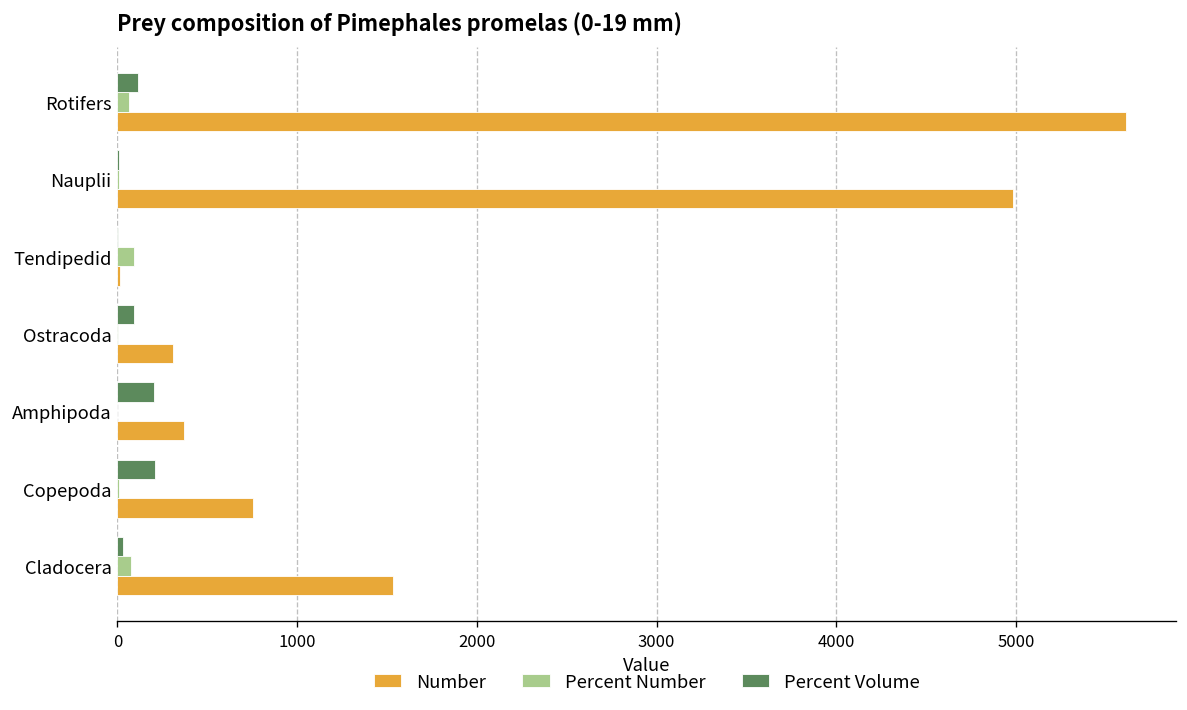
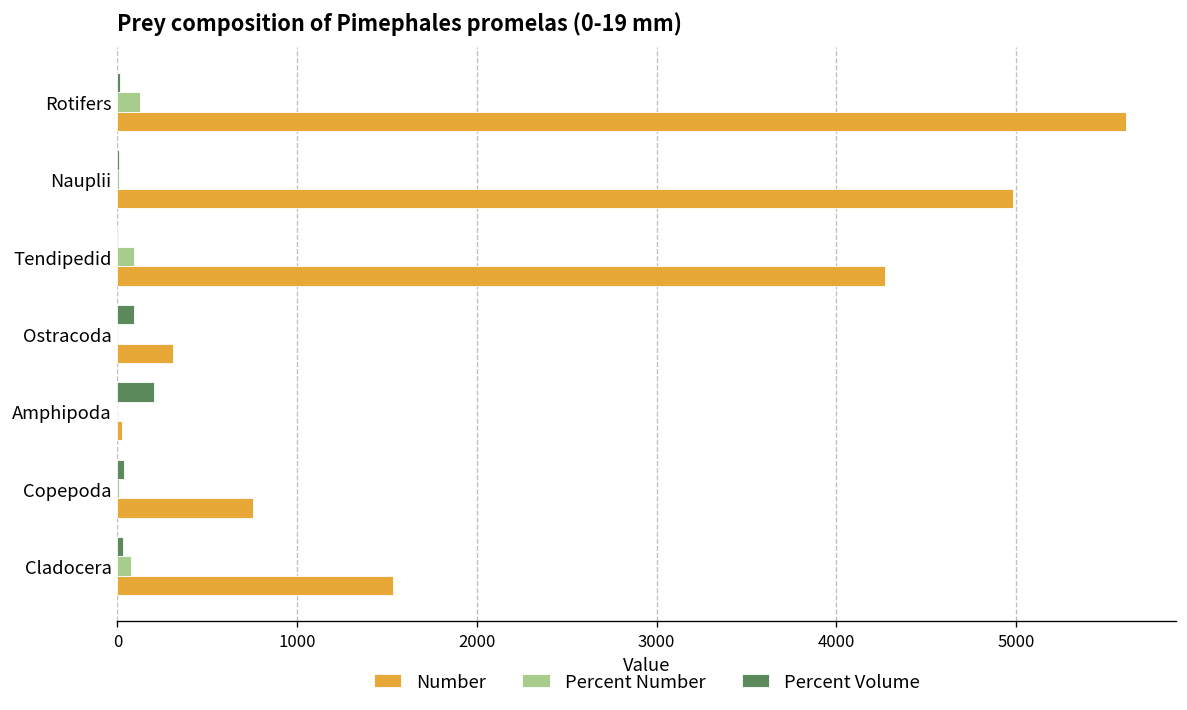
Percent Volume, Rotifers: 120 -> 10
Percent Number, Rotifers: 60 -> 120
Number, Tendipedid: 10 -> 4270
Number, Amphipoda: 370 -> 30
Percent Volume, Copepoda: 210 -> 40
